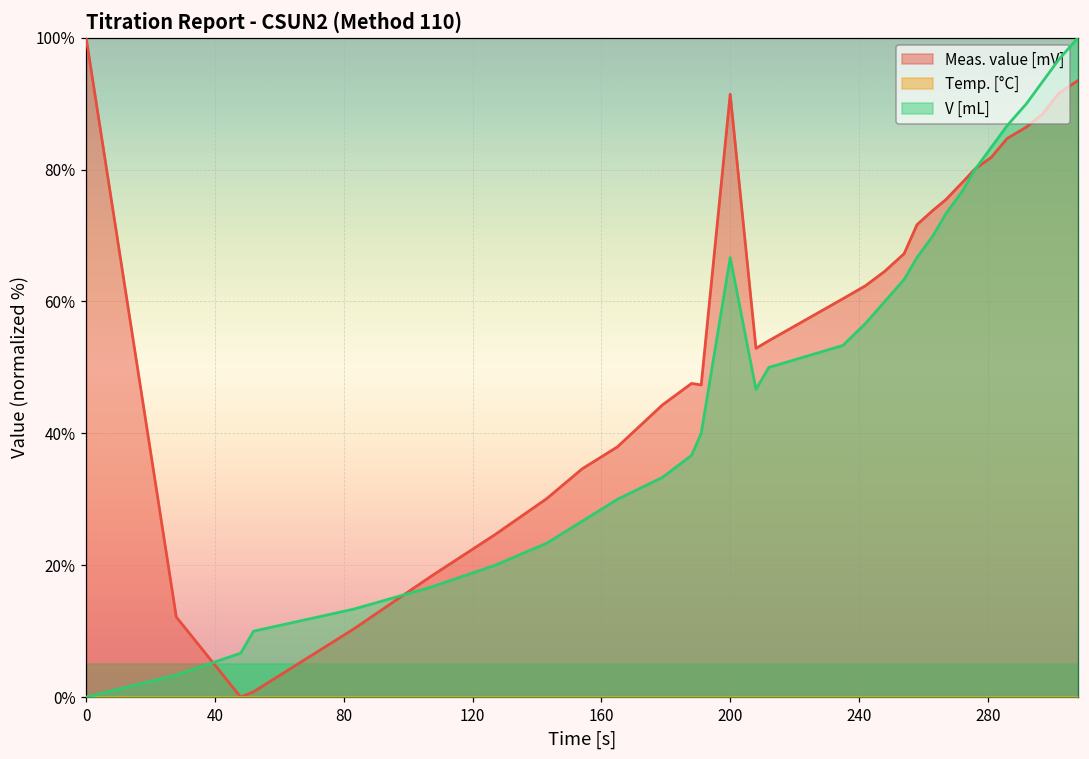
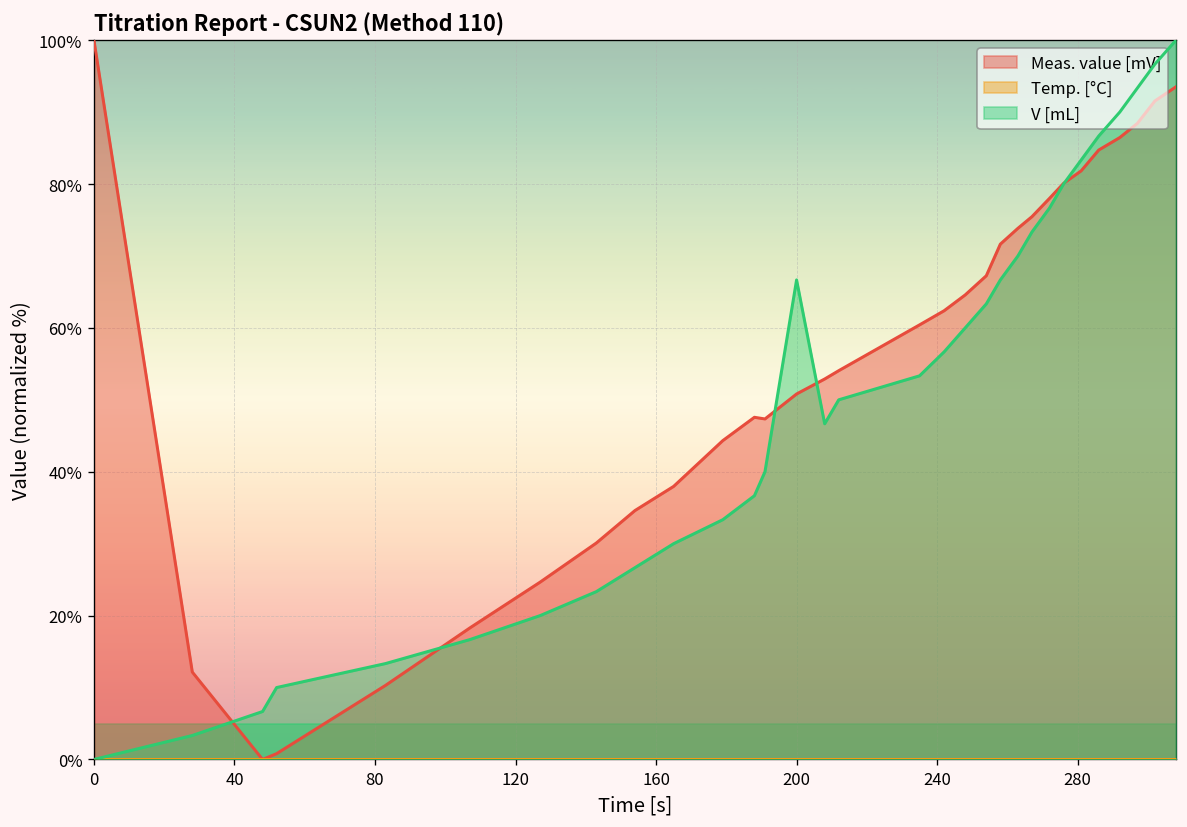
Meas. value [mV], 200: 91% -> 51%
